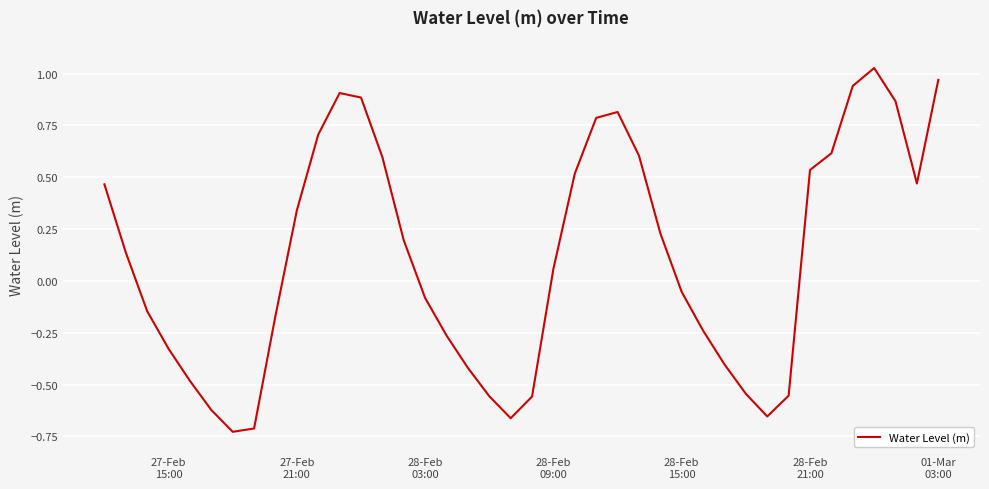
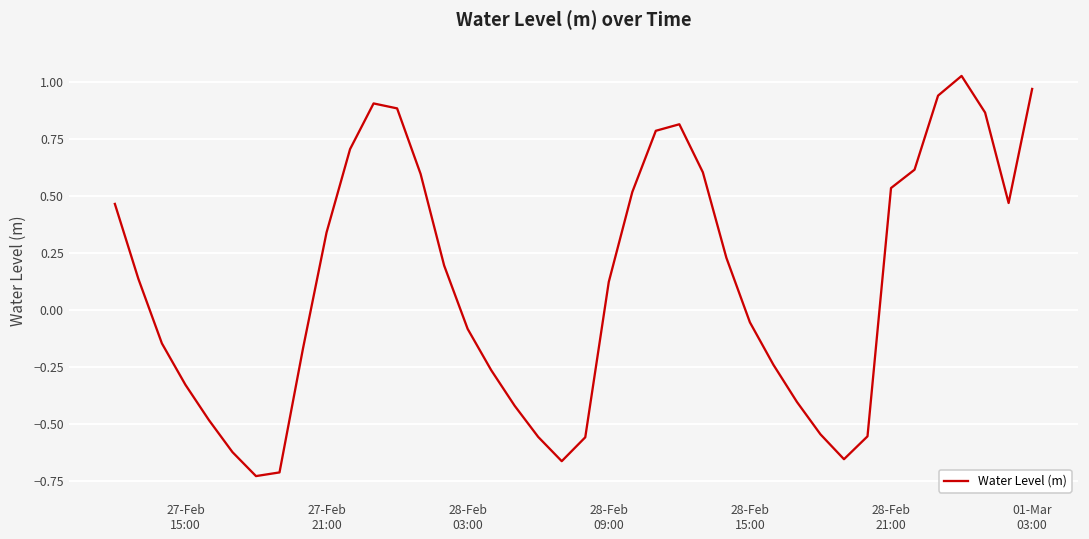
28-Feb 09:00: 0.06 -> 0.12
